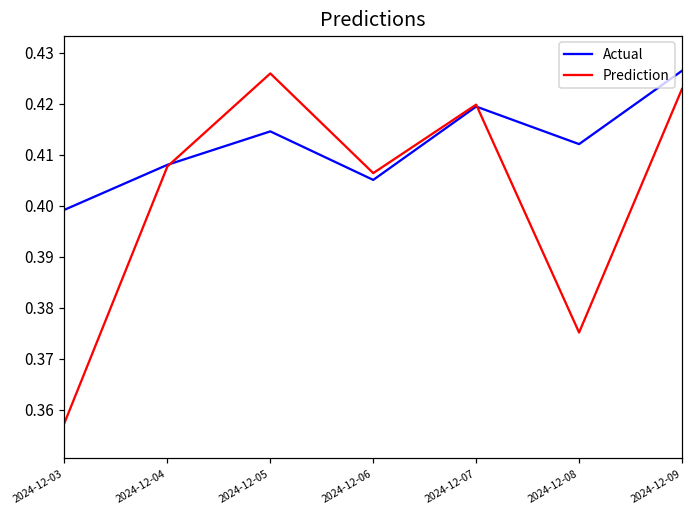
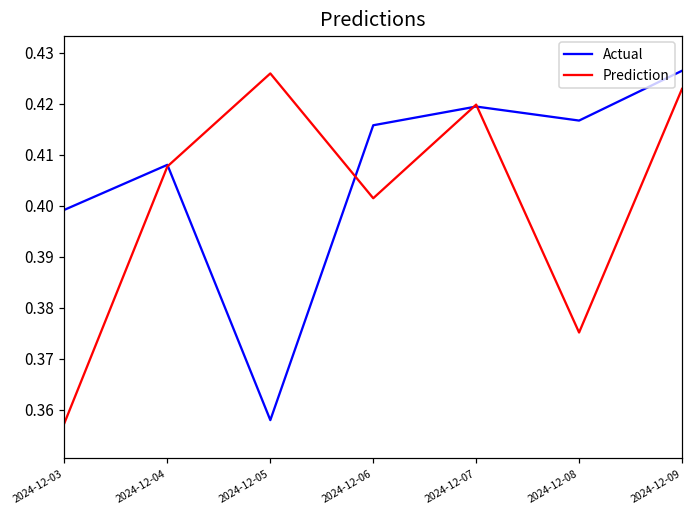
Actual, 2024-12-05: 0.415 -> 0.358
Actual, 2024-12-06: 0.405 -> 0.416
Prediction, 2024-12-06: 0.406 -> 0.401
Actual, 2024-12-08: 0.412 -> 0.417
